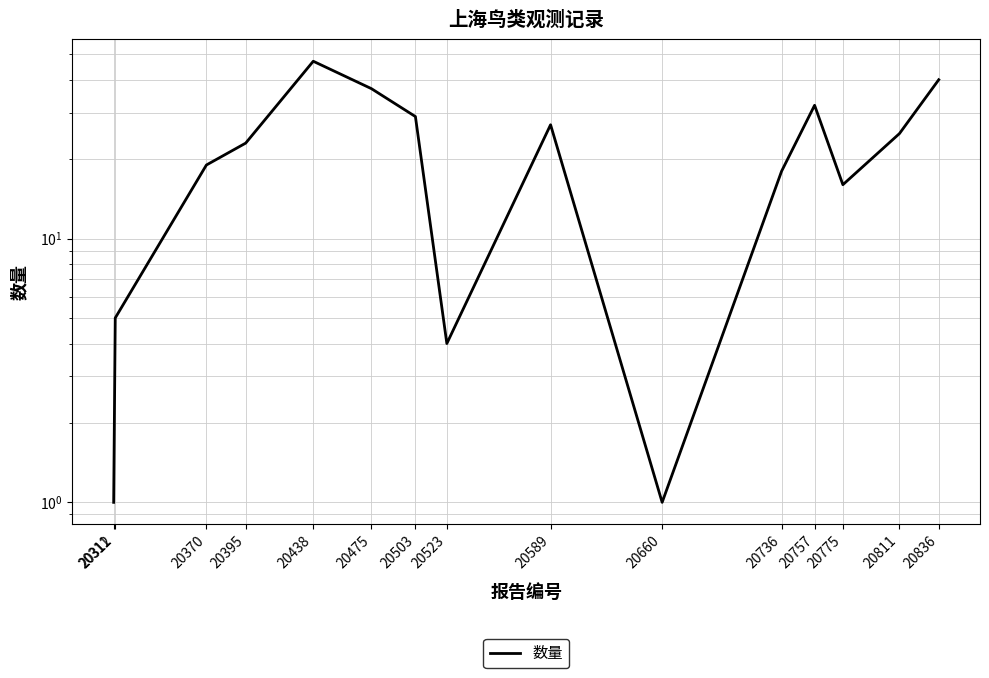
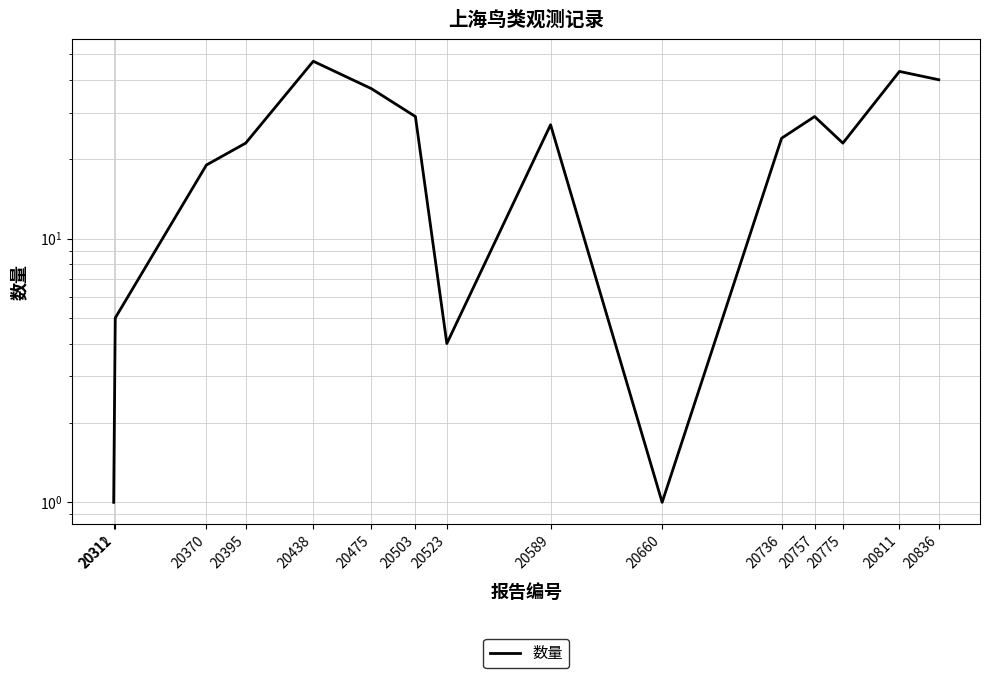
20736: 18 -> 24
20757: 32 -> 29
20775: 16 -> 23
20811: 25 -> 43
